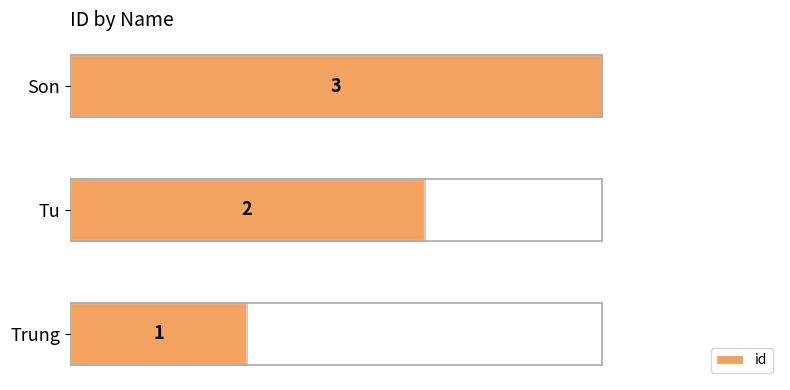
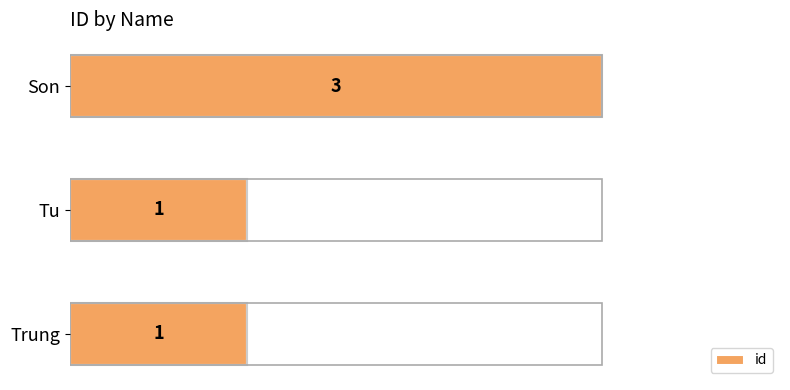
Tu: 2 -> 1
